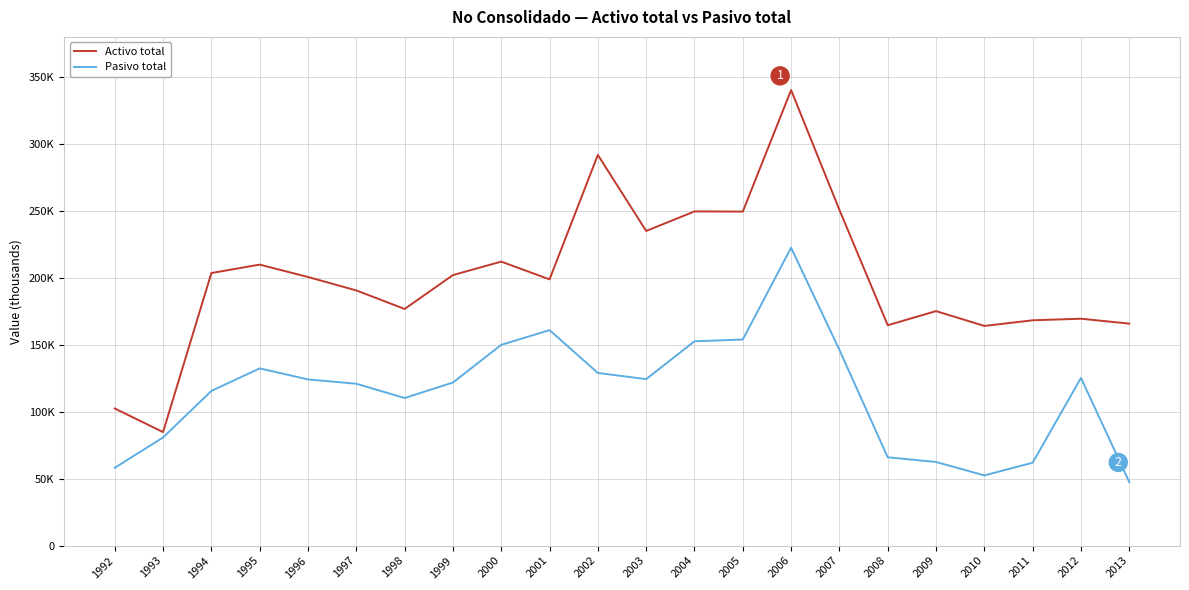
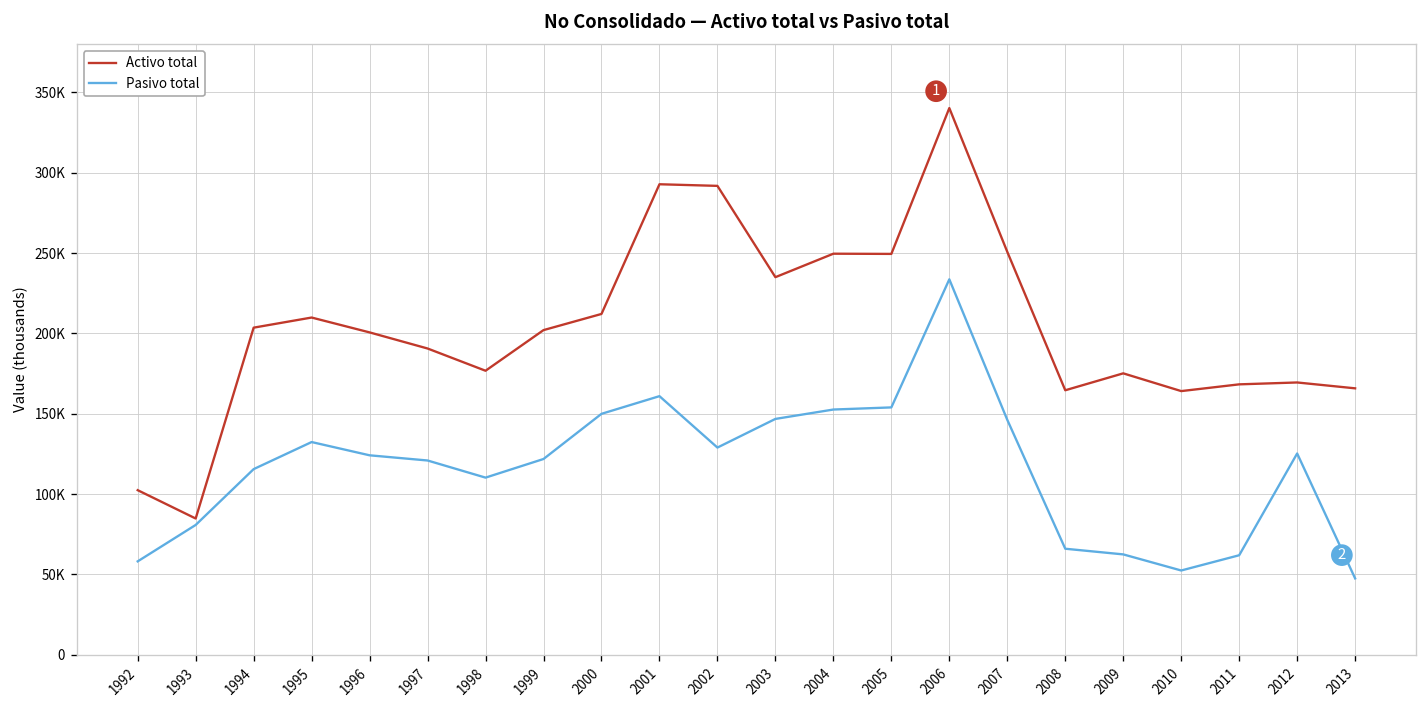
Activo total, 2001: 199000 -> 293000
Pasivo total, 2003: 124000 -> 147000
Pasivo total, 2006: 223000 -> 234000
